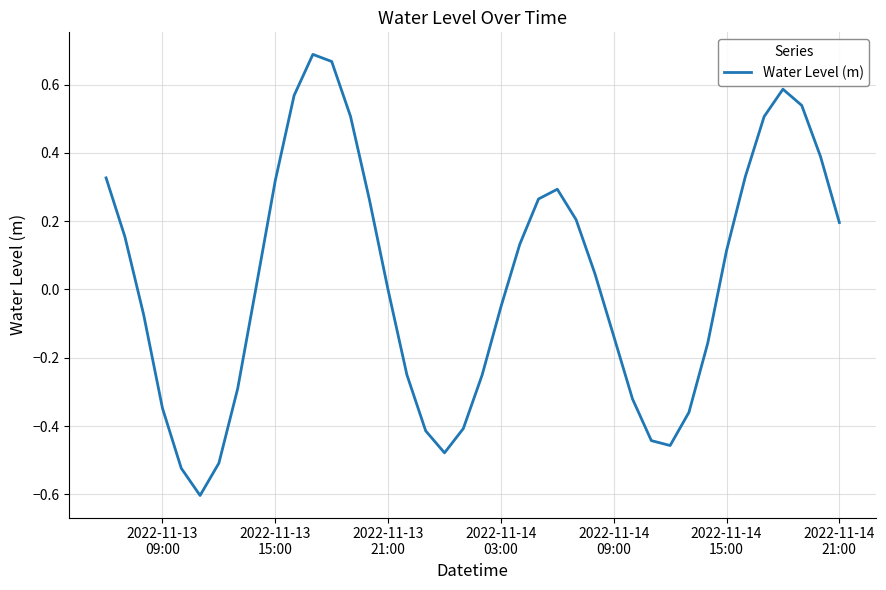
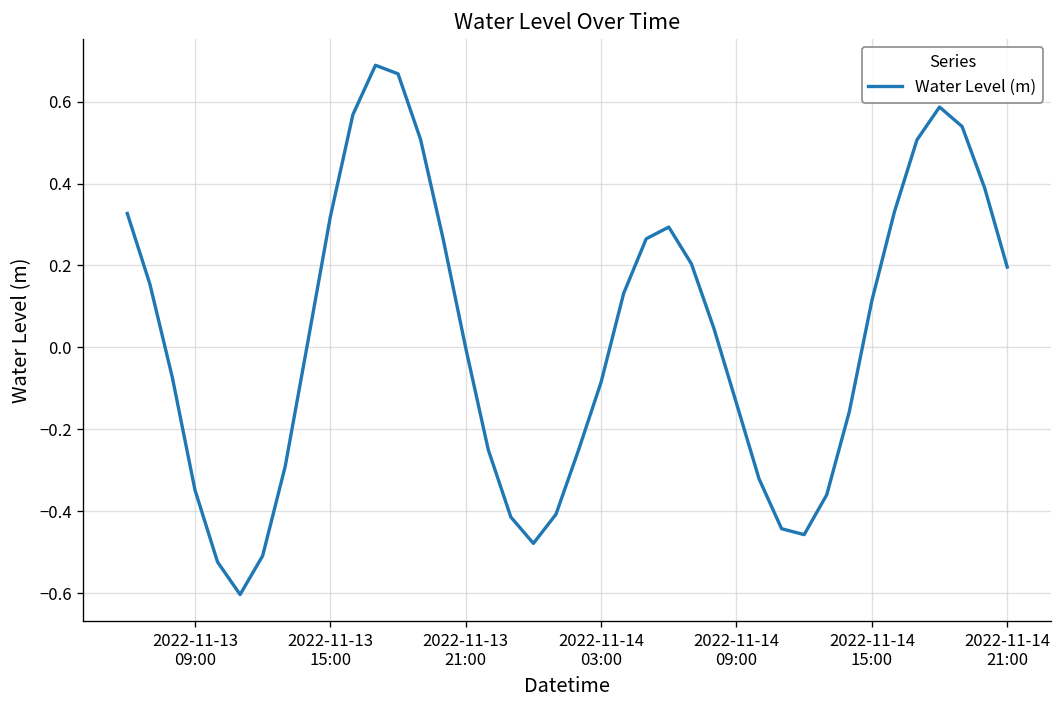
2022-11-14 03:00: -0.05 -> -0.08
